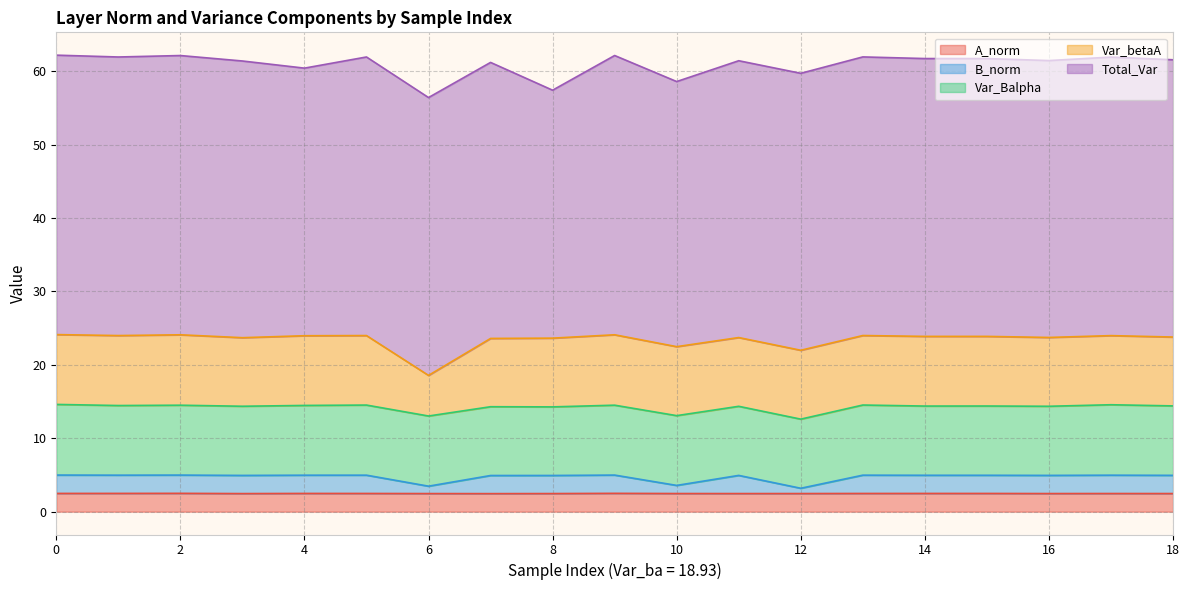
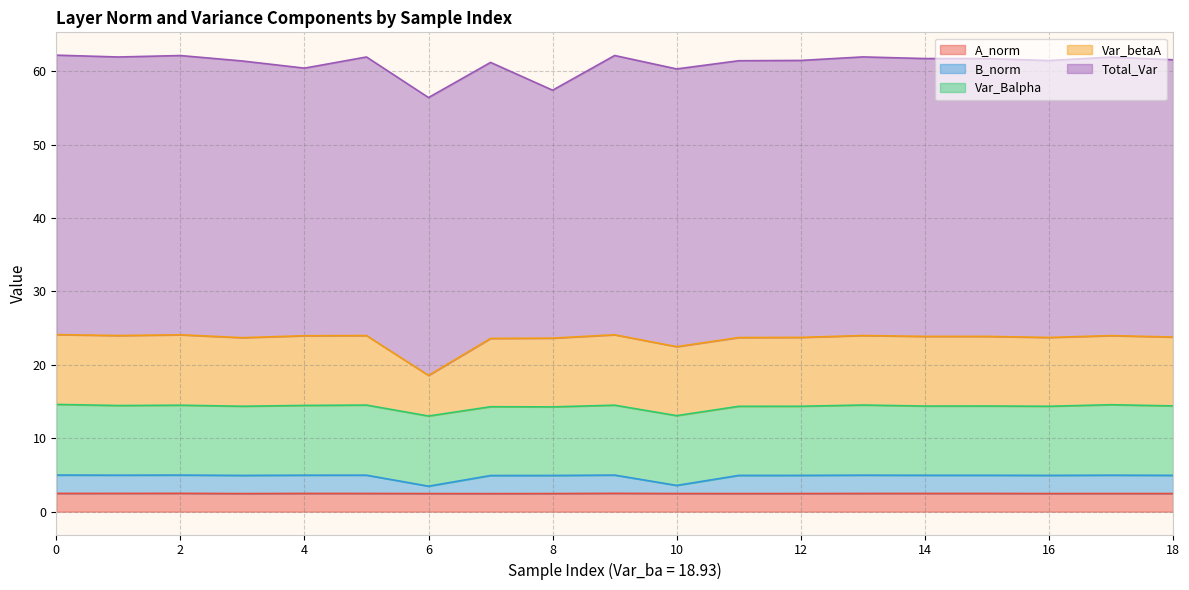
Total_Var, 10: 36 -> 38
B_norm, 12: 1 -> 2
